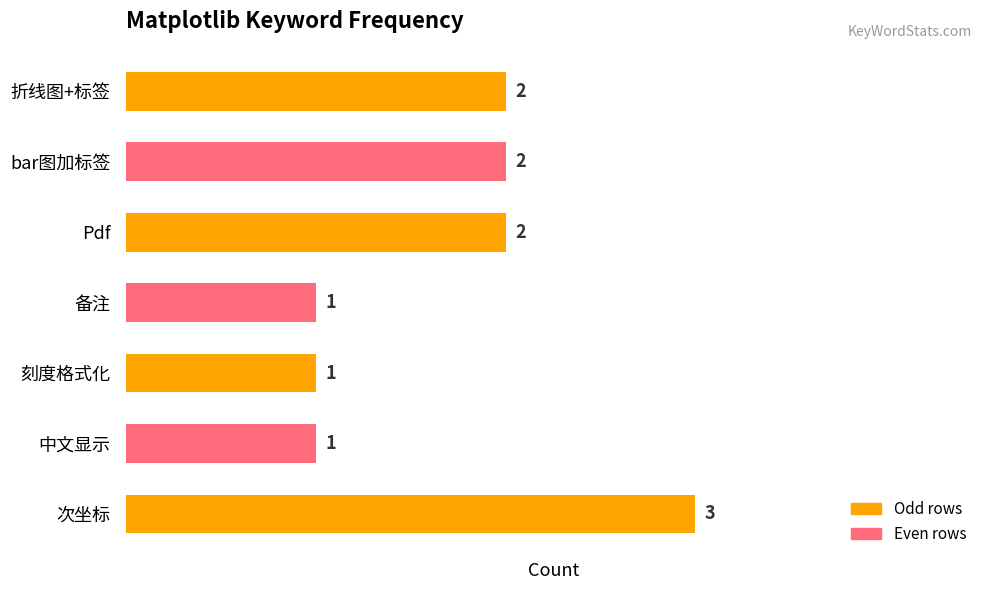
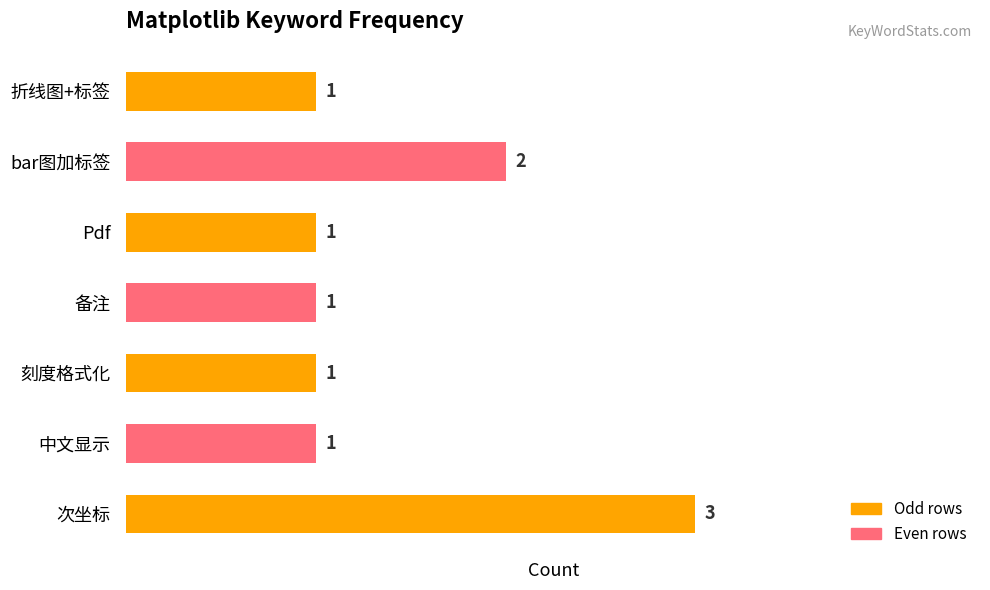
折线图+标签: 2 -> 1
Pdf: 2 -> 1
